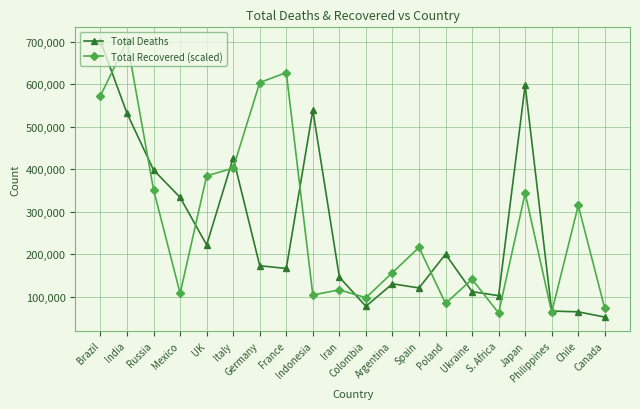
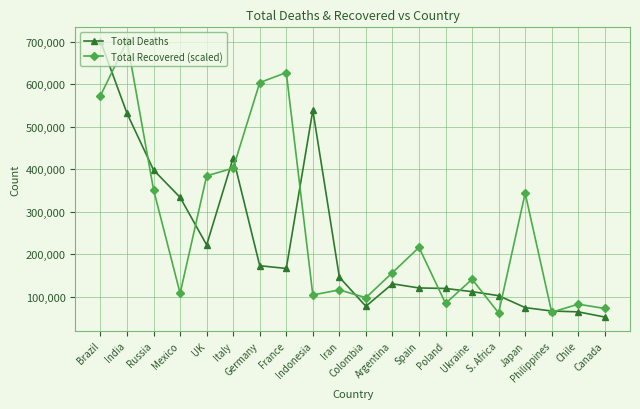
Total Deaths, Poland: 200,000 -> 120,000
Total Deaths, Japan: 600,000 -> 70,000
Total Recovered (scaled), Chile: 310,000 -> 80,000
